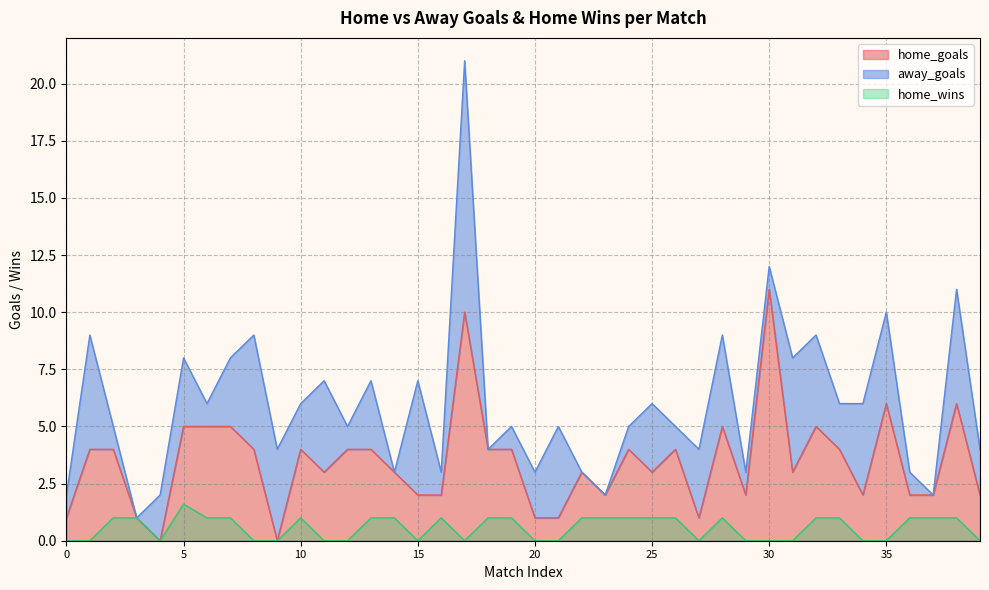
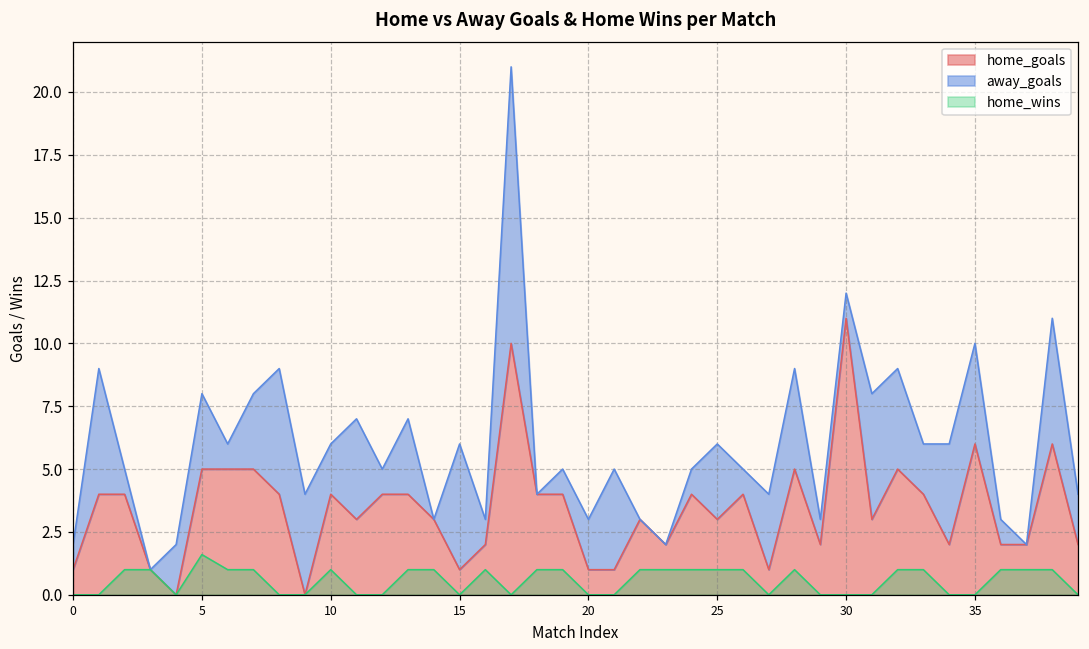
home_goals, 15: 2 -> 1
